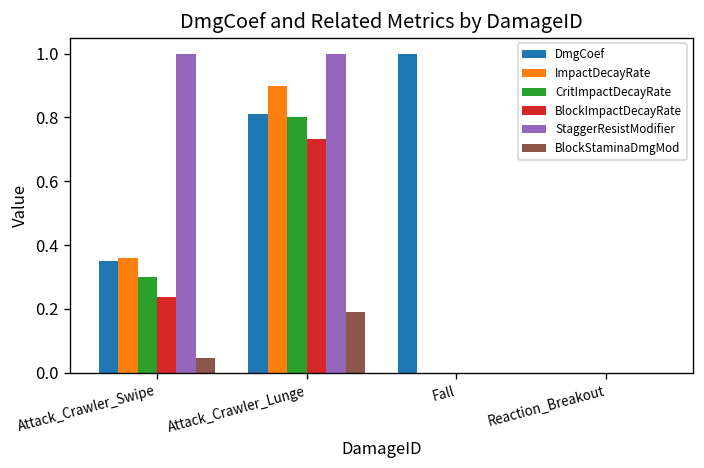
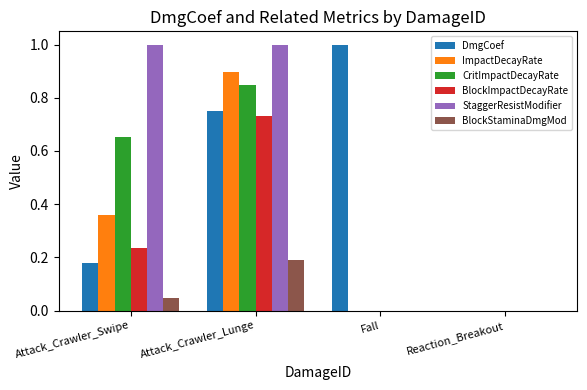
DmgCoef, Attack_Crawler_Swipe: 0.35 -> 0.18
CritImpactDecayRate, Attack_Crawler_Swipe: 0.30 -> 0.65
DmgCoef, Attack_Crawler_Lunge: 0.81 -> 0.75
CritImpactDecayRate, Attack_Crawler_Lunge: 0.80 -> 0.85
